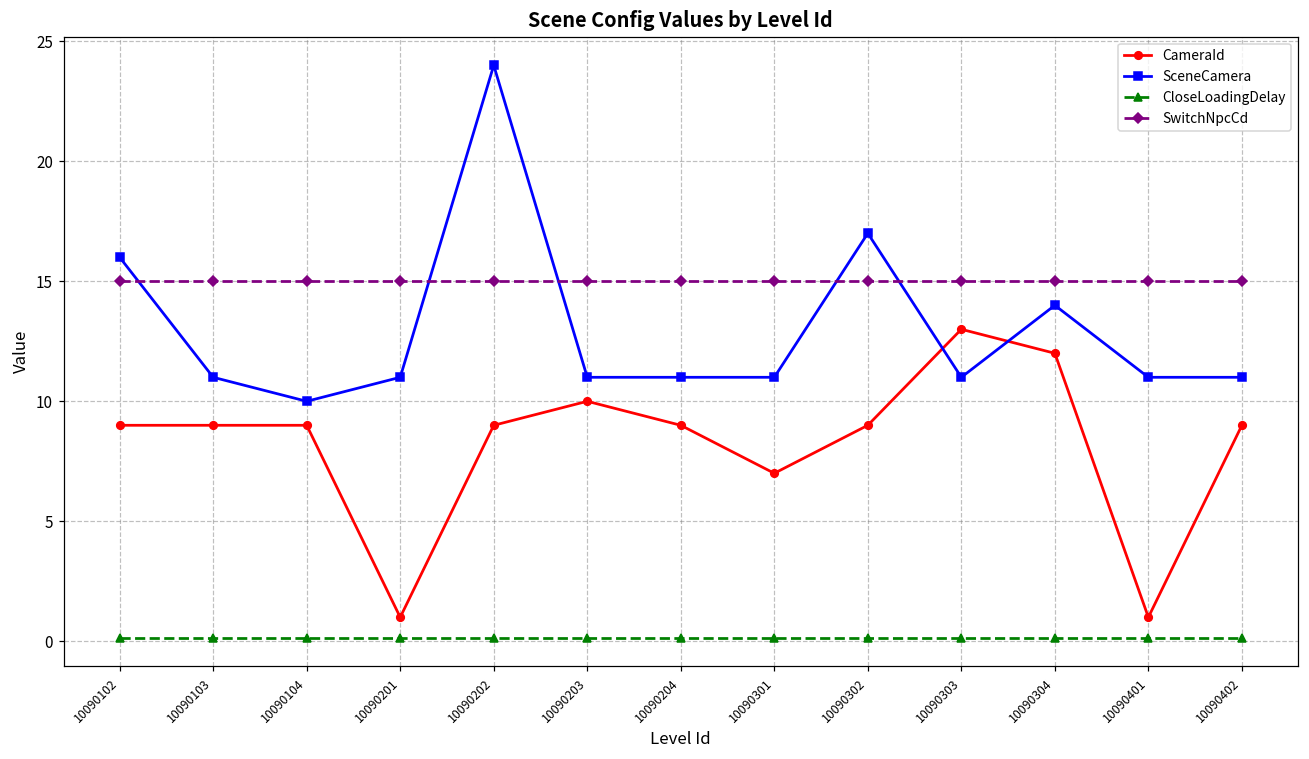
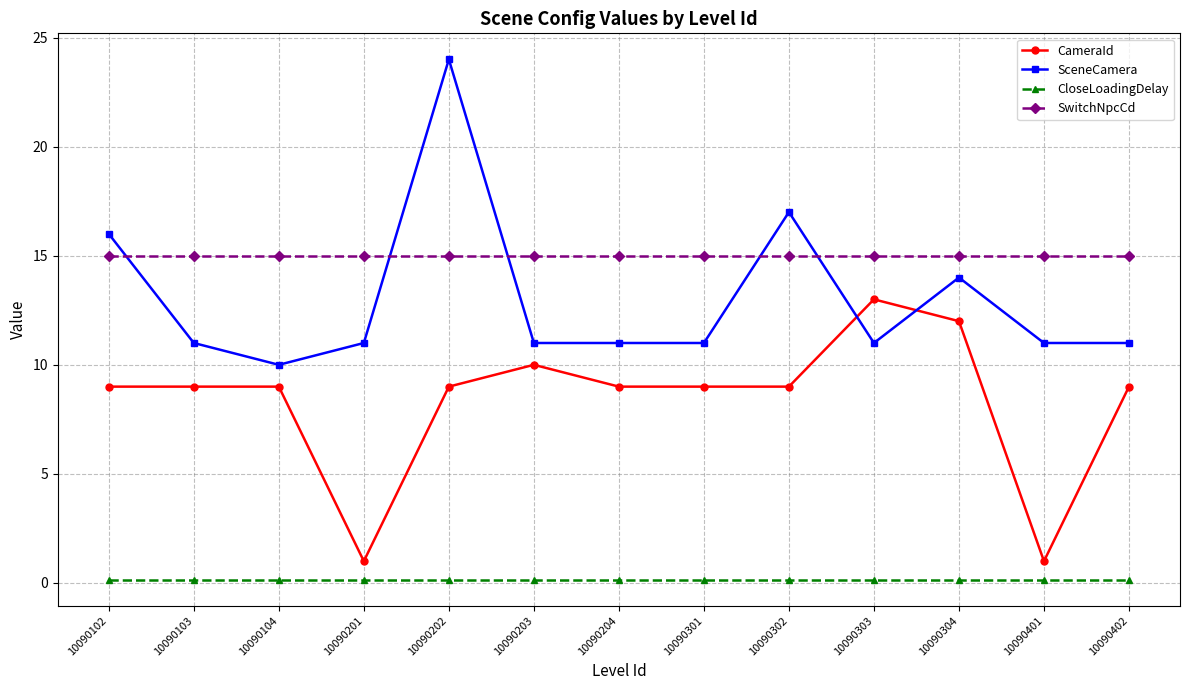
CameraId, 10090301: 7 -> 9
